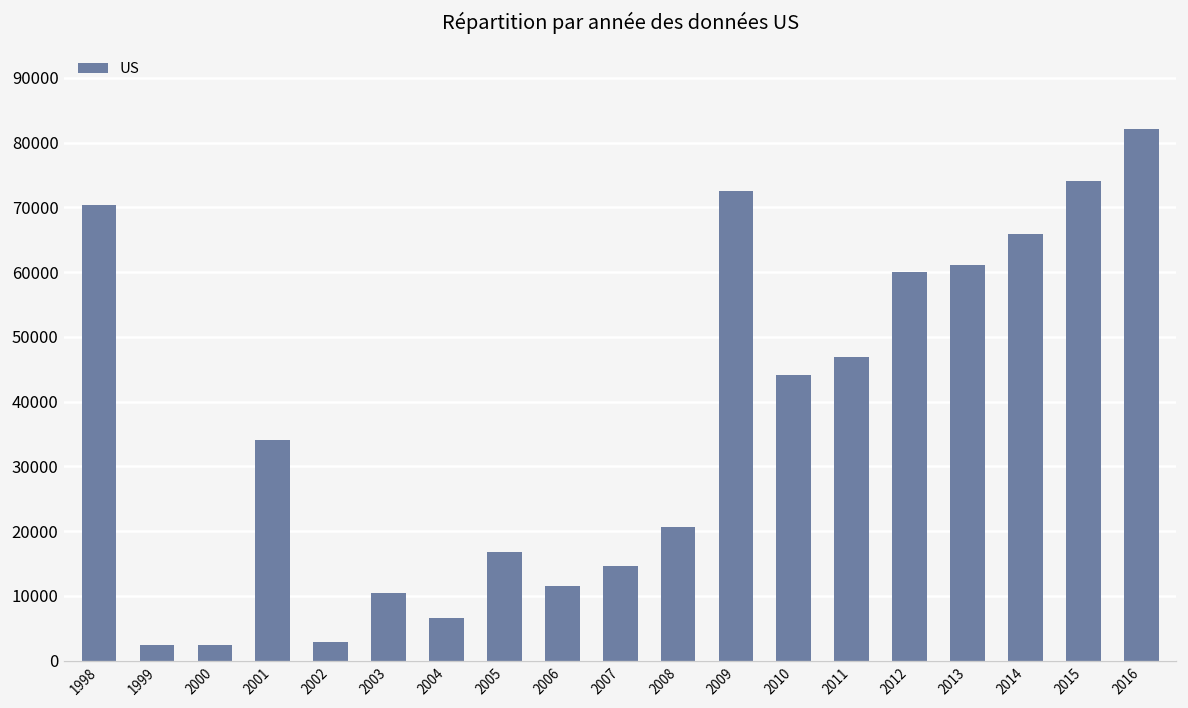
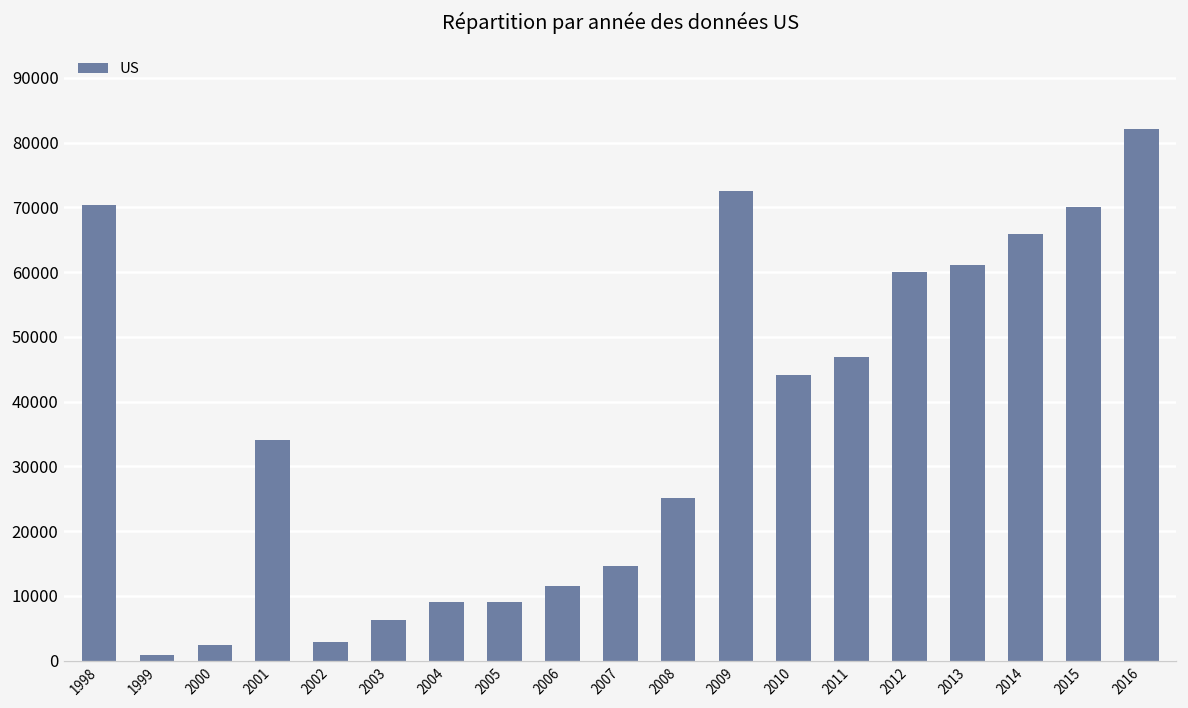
1999: 2000 -> 1000
2003: 10000 -> 6000
2004: 7000 -> 9000
2005: 17000 -> 9000
2008: 21000 -> 25000
2015: 74000 -> 70000
